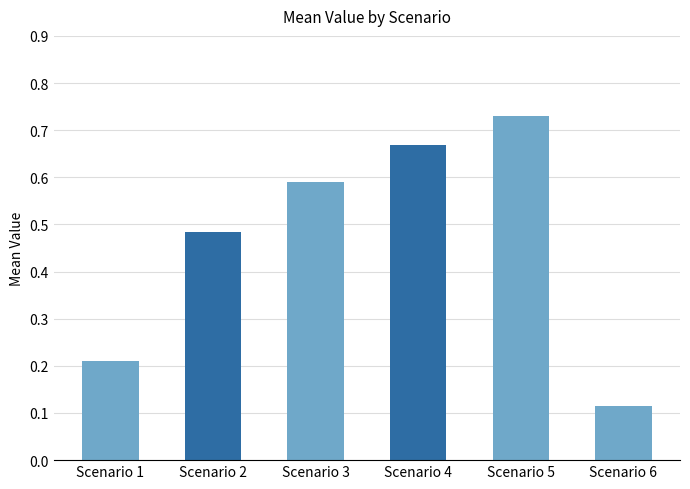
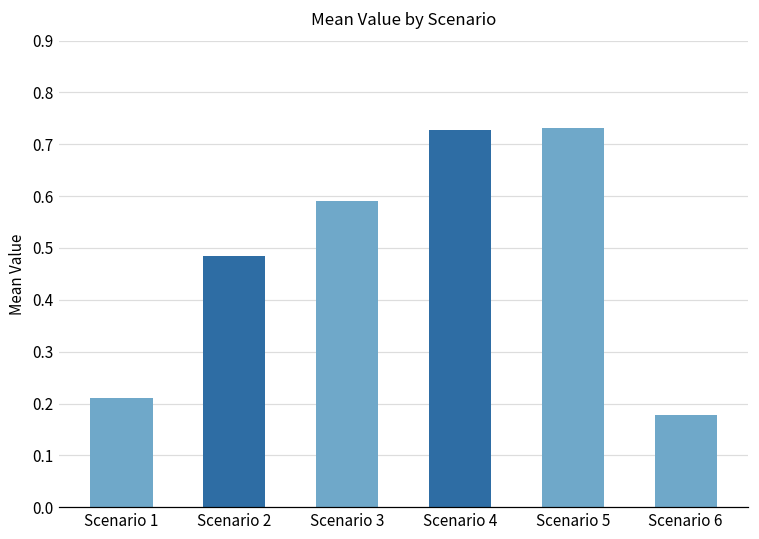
Scenario 4: 0.67 -> 0.73
Scenario 6: 0.12 -> 0.18
